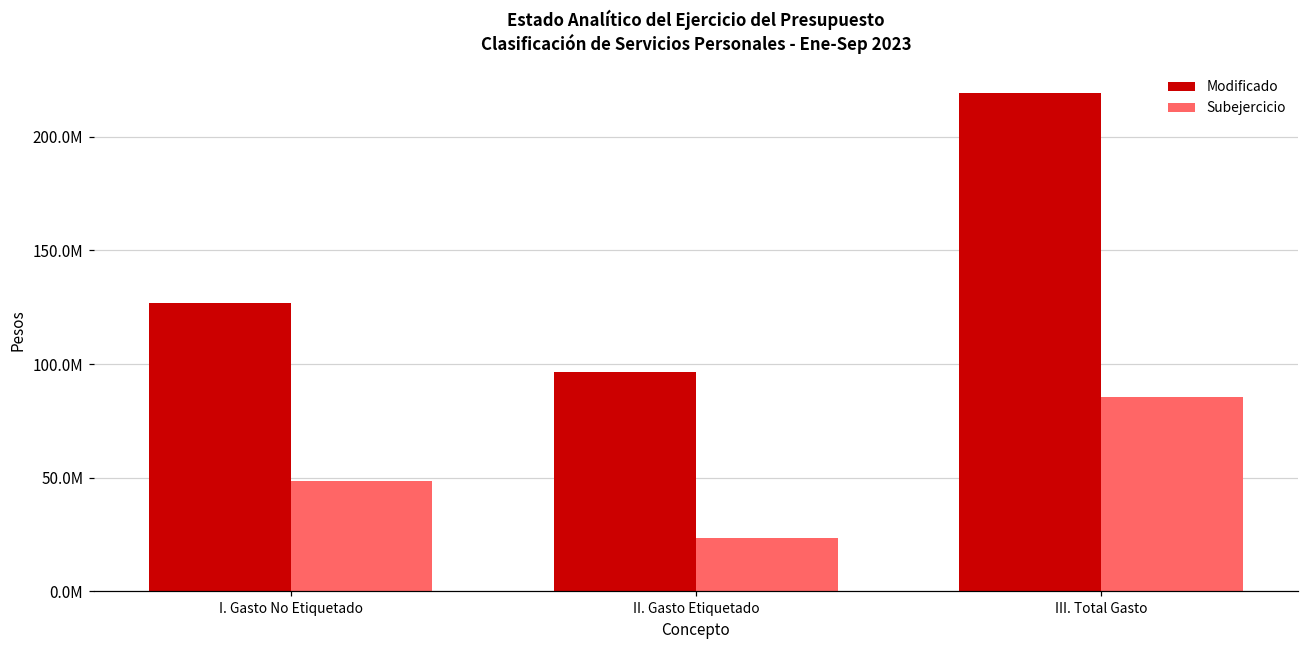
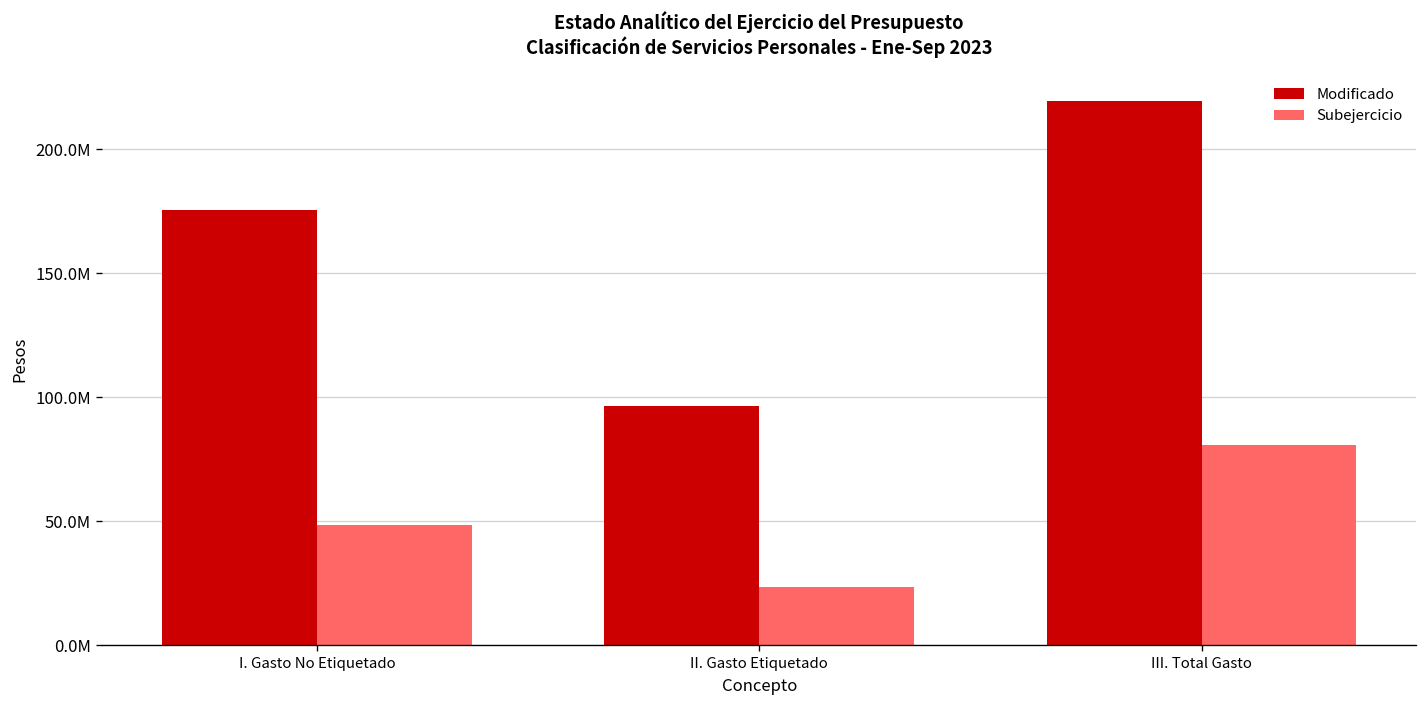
Modificado, I. Gasto No Etiquetado: 127000000 -> 176000000
Subejercicio, III. Total Gasto: 85000000 -> 81000000
